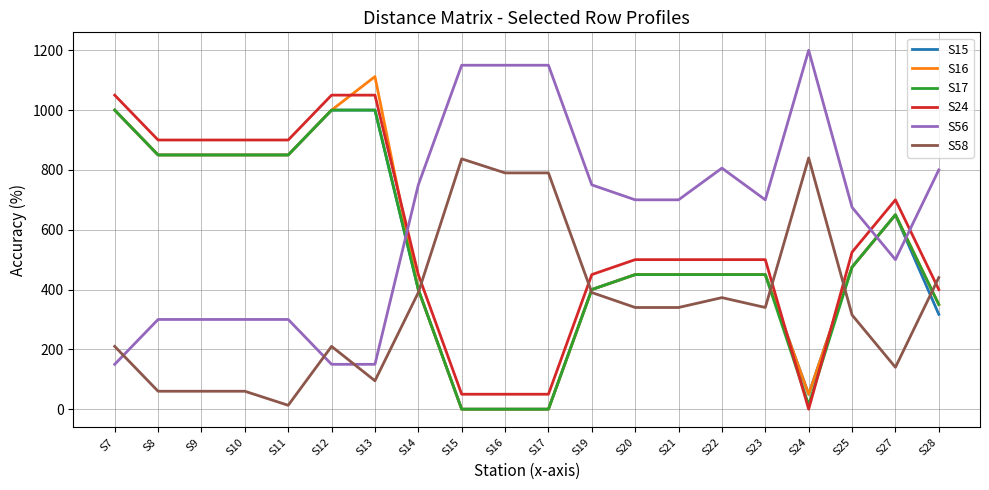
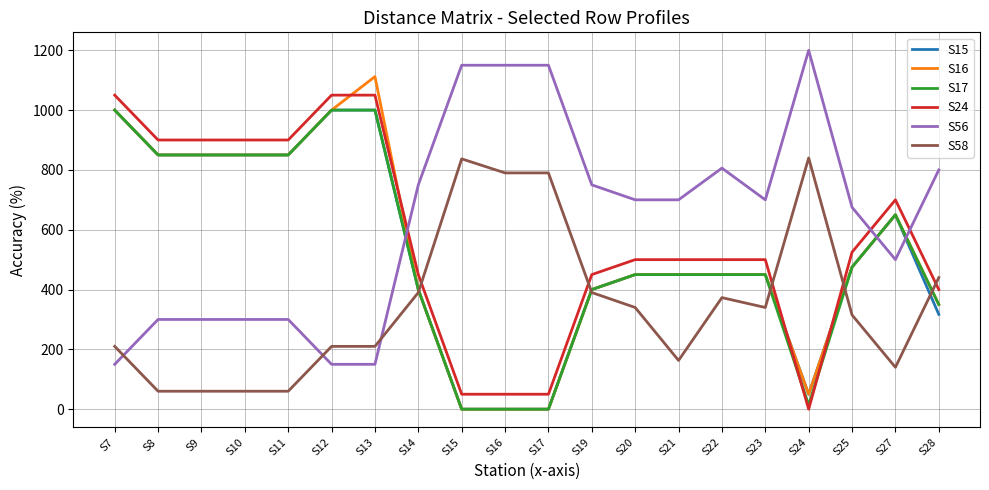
S58, S11: 10 -> 60
S58, S13: 100 -> 210
S58, S21: 340 -> 160
